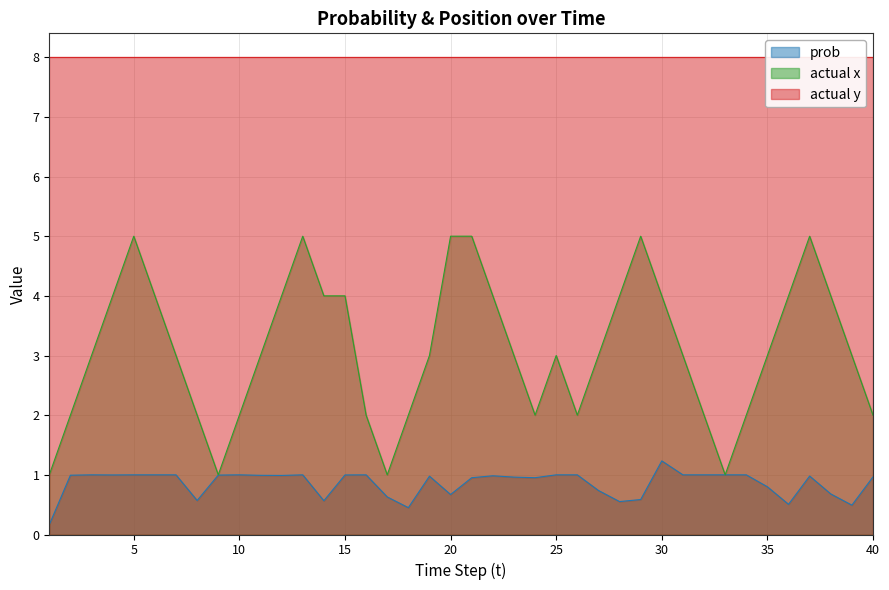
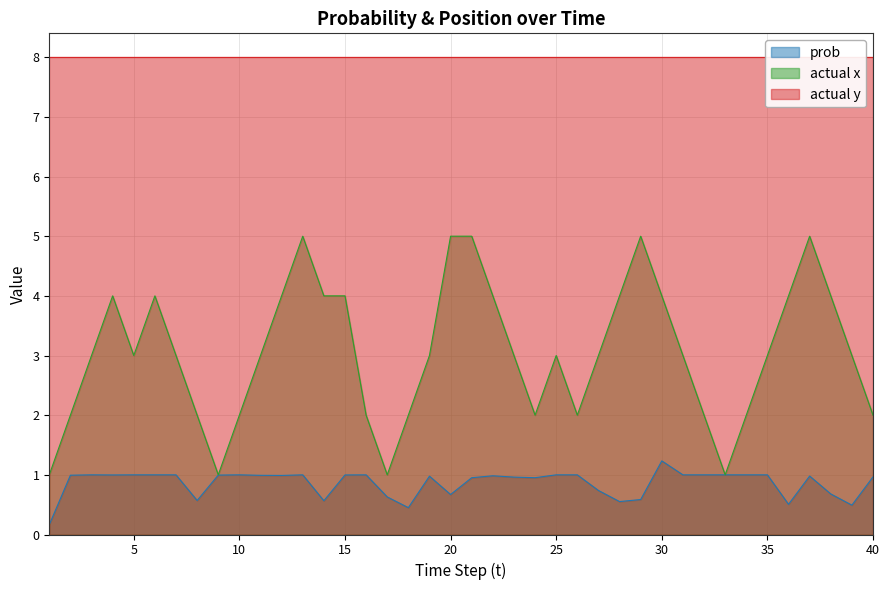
actual x, 5: 5 -> 3
prob, 35: 0.8 -> 1.0
